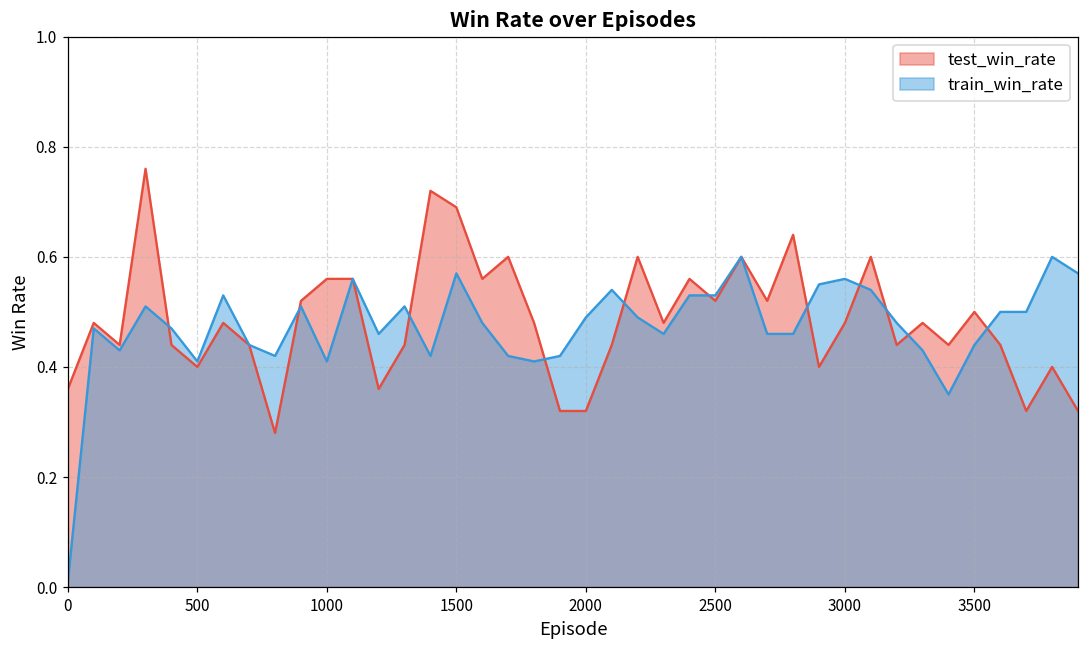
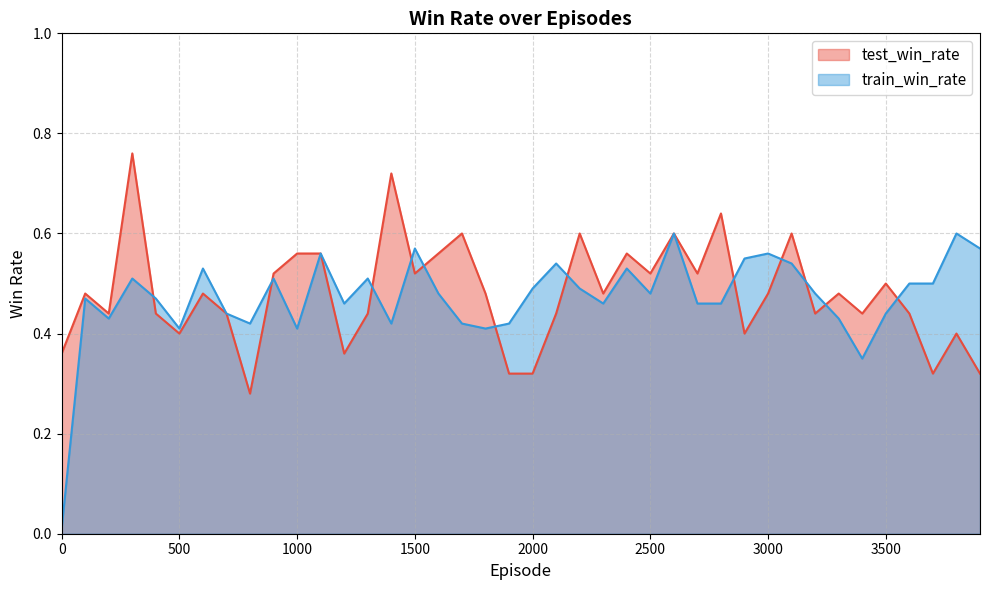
test_win_rate, 1500: 0.69 -> 0.52
train_win_rate, 2500: 0.53 -> 0.48
